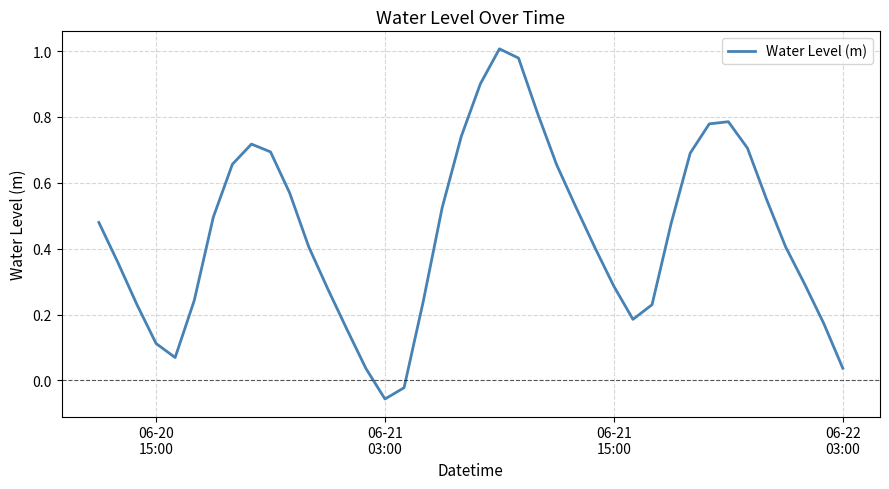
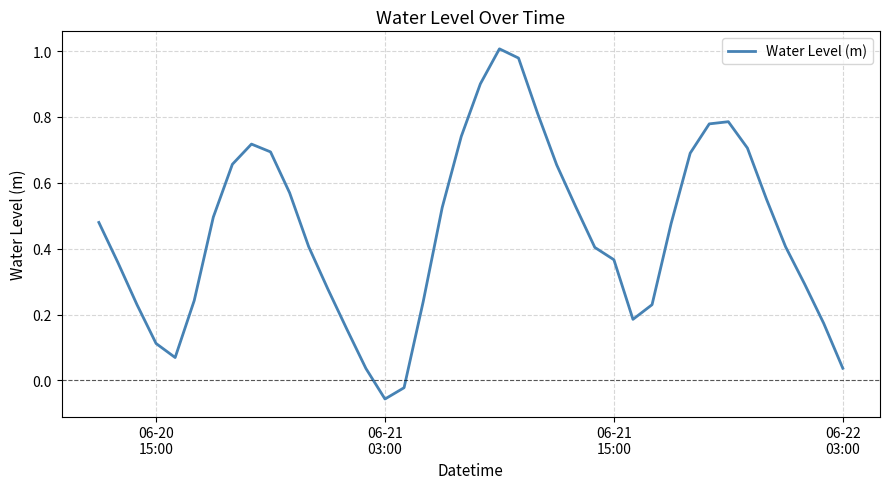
06-21 15:00: 0.29 -> 0.37
